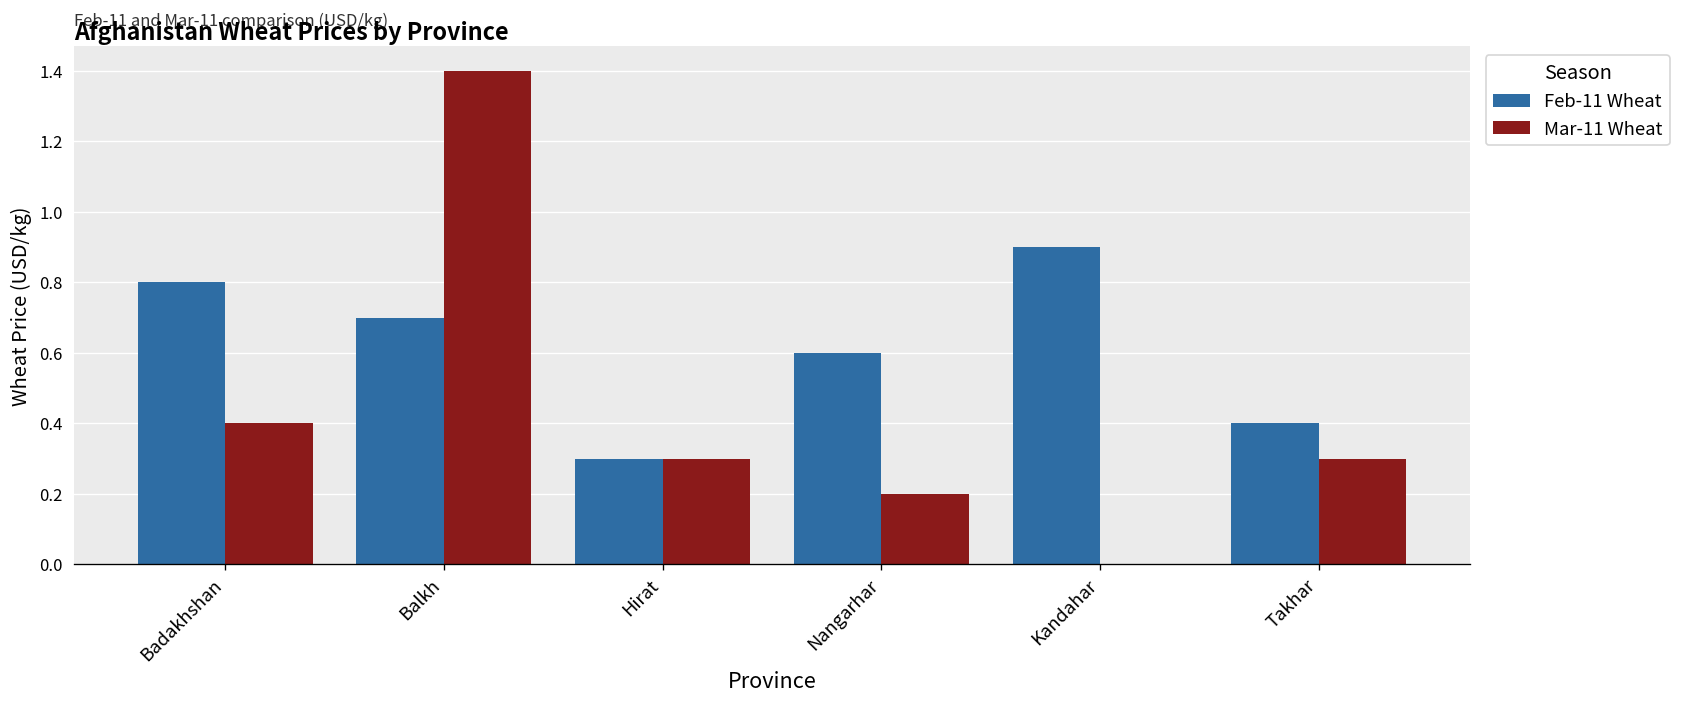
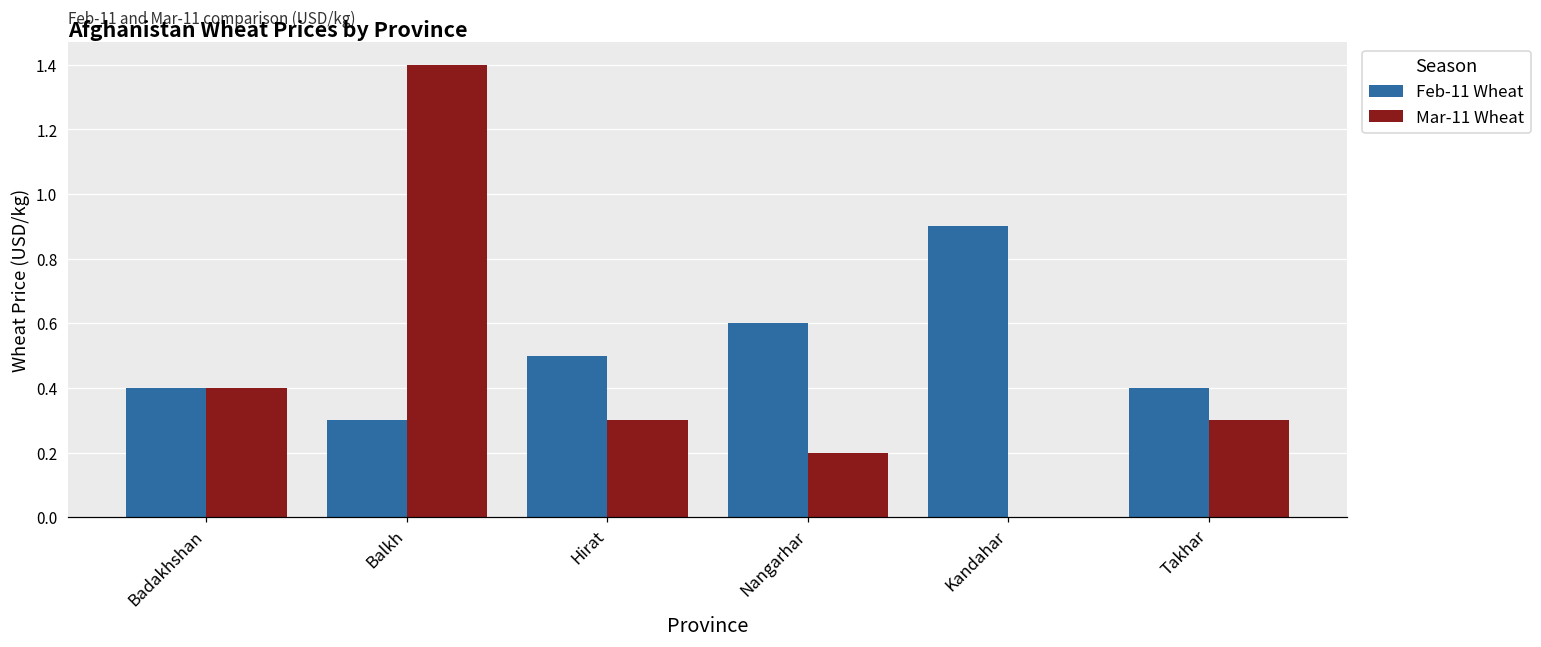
Feb-11 Wheat, Badakhshan: 0.8 -> 0.4
Feb-11 Wheat, Balkh: 0.7 -> 0.3
Feb-11 Wheat, Hirat: 0.3 -> 0.5
